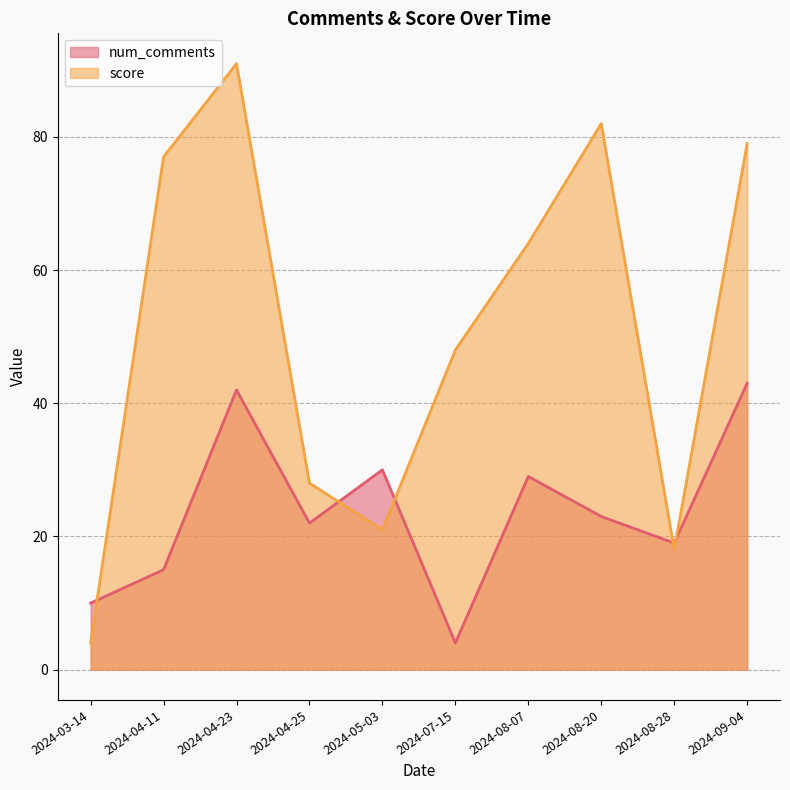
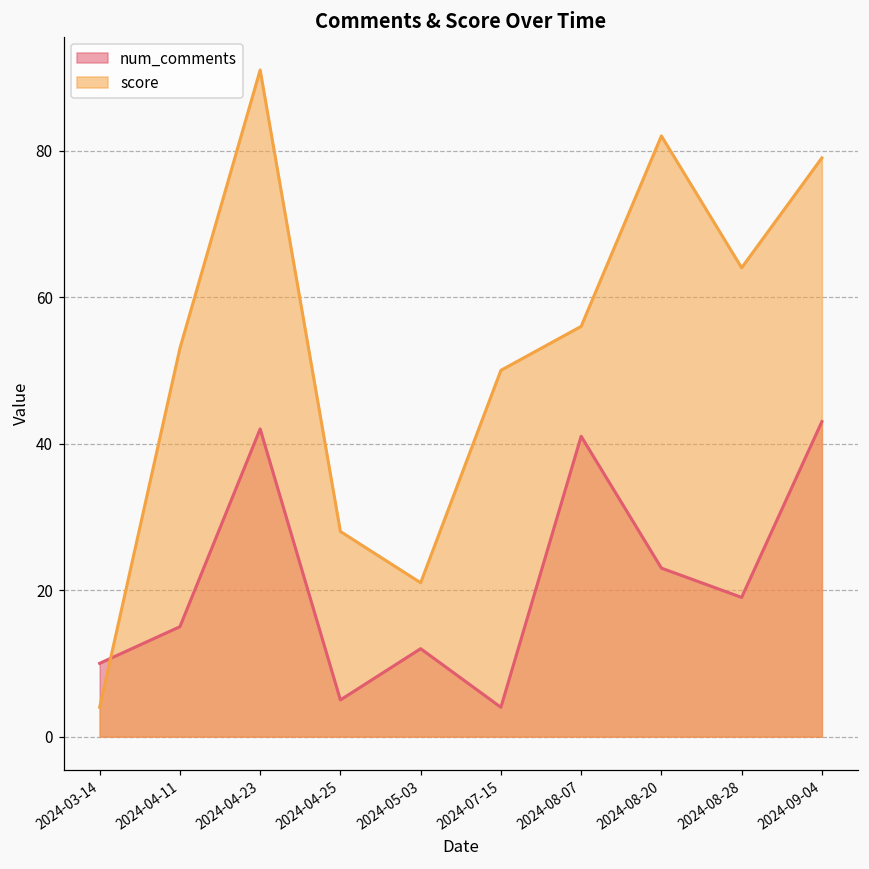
score, 2024-04-11: 77 -> 53
num_comments, 2024-04-25: 22 -> 5
num_comments, 2024-05-03: 30 -> 12
score, 2024-07-15: 48 -> 50
num_comments, 2024-08-07: 29 -> 41
score, 2024-08-07: 64 -> 56
score, 2024-08-28: 18 -> 64
